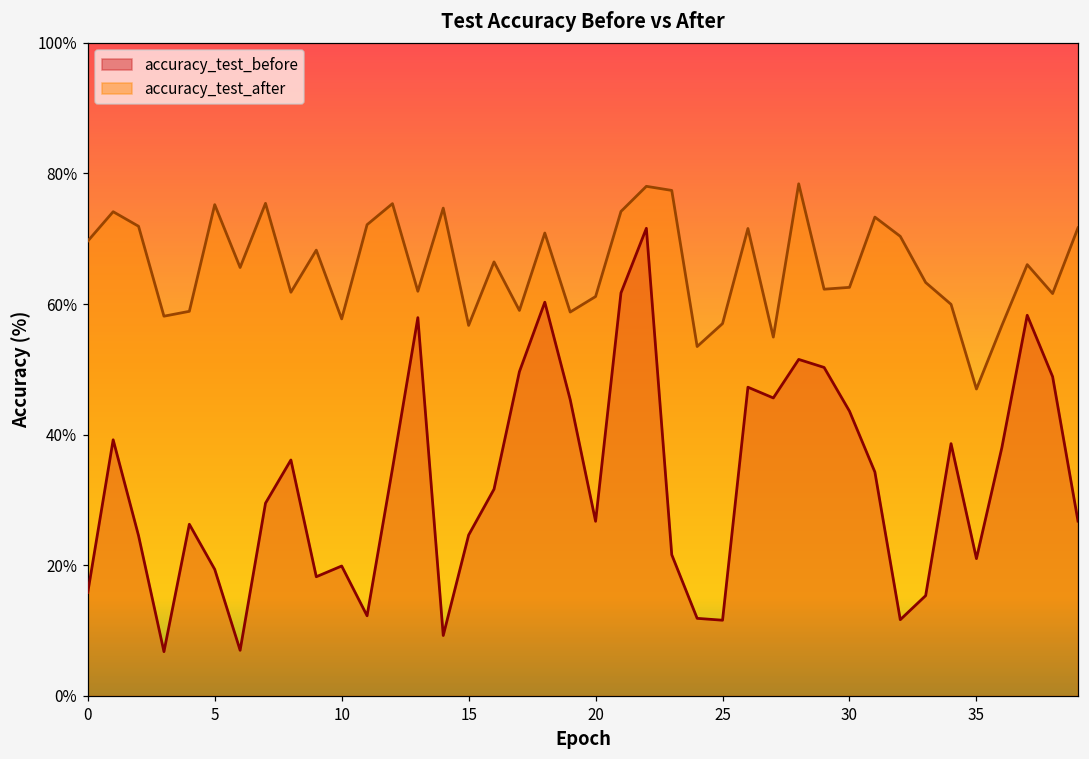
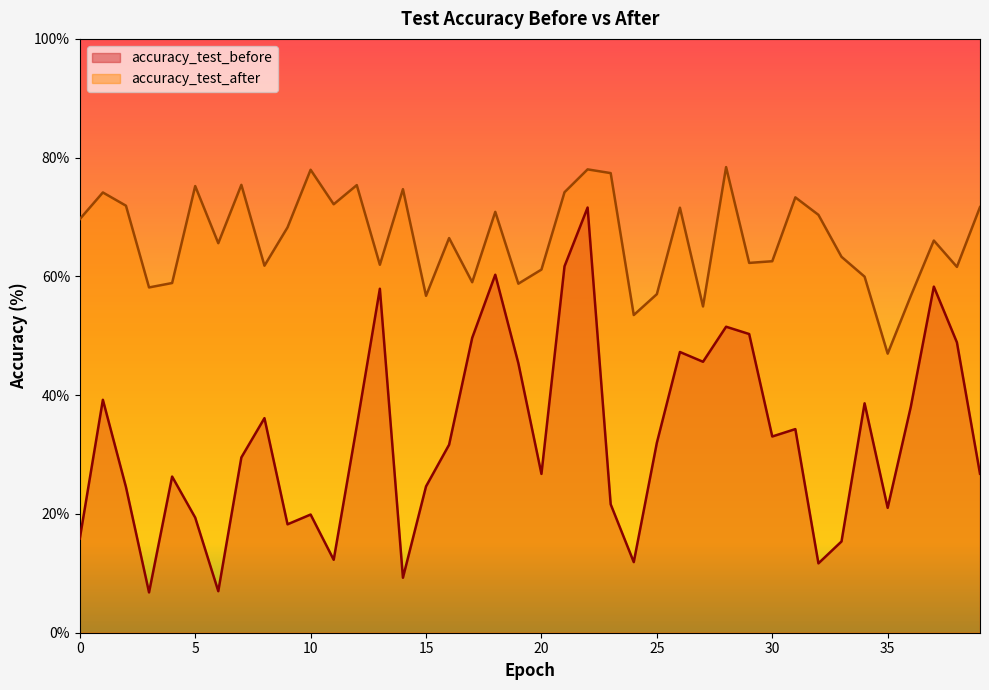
accuracy_test_after, 10: 58% -> 78%
accuracy_test_before, 25: 12% -> 32%
accuracy_test_before, 30: 44% -> 33%
